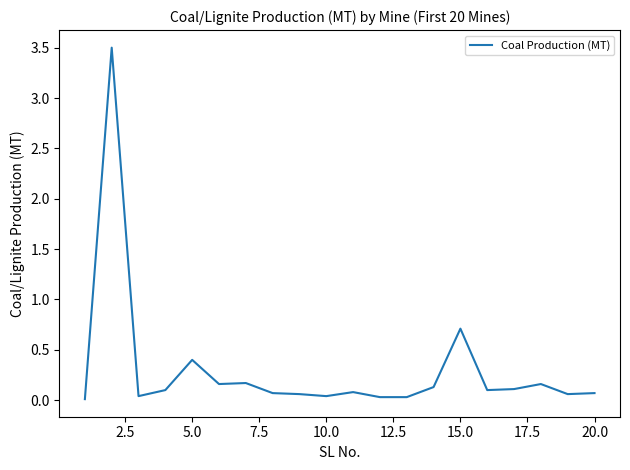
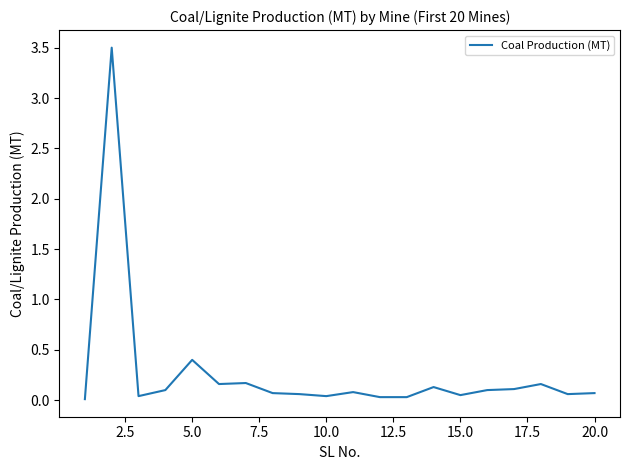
15.0: 0.71 -> 0.05
